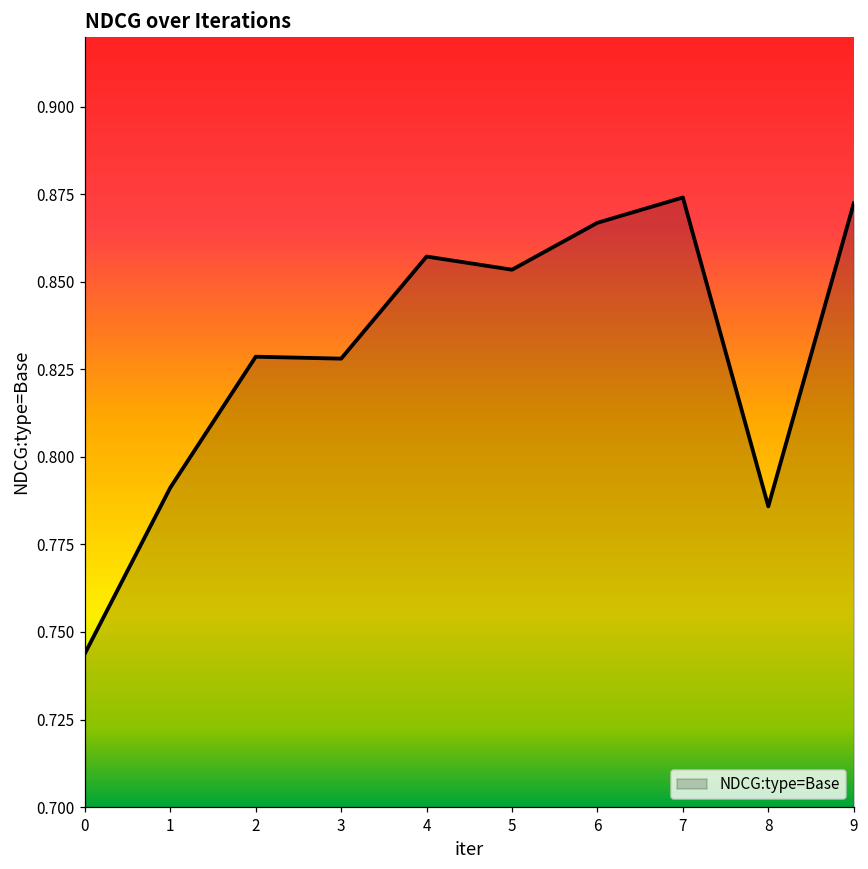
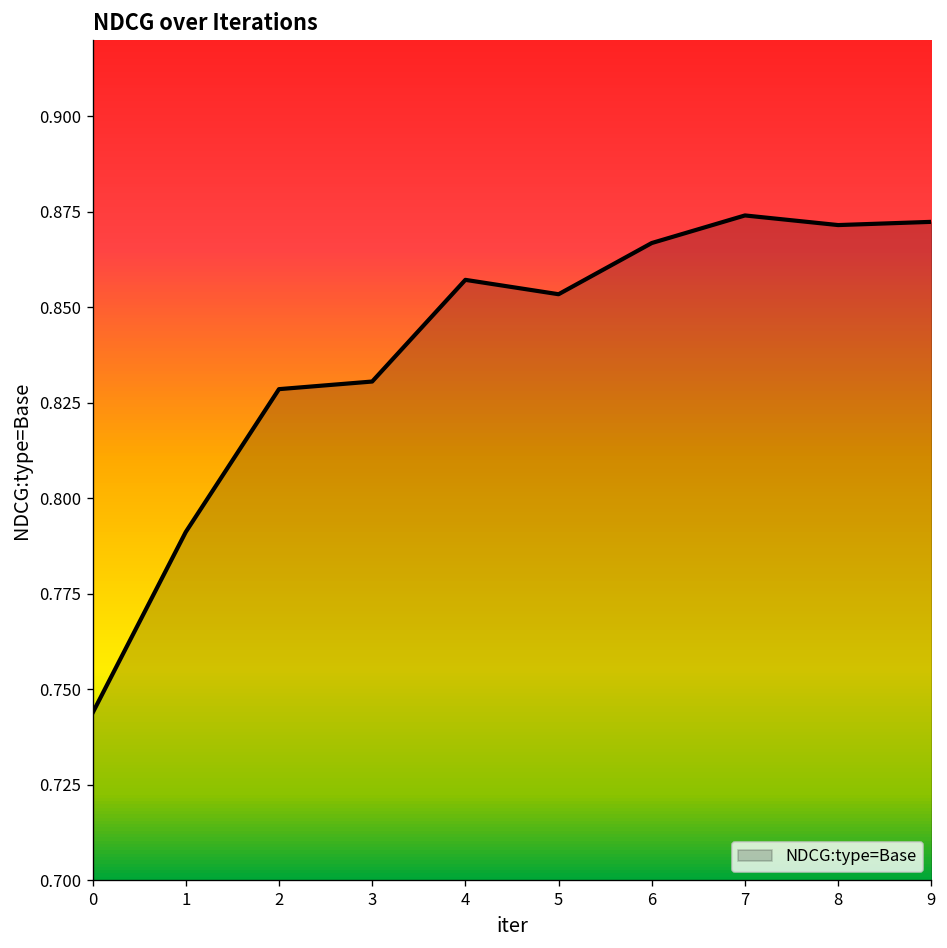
3: 0.828 -> 0.831
8: 0.786 -> 0.872
